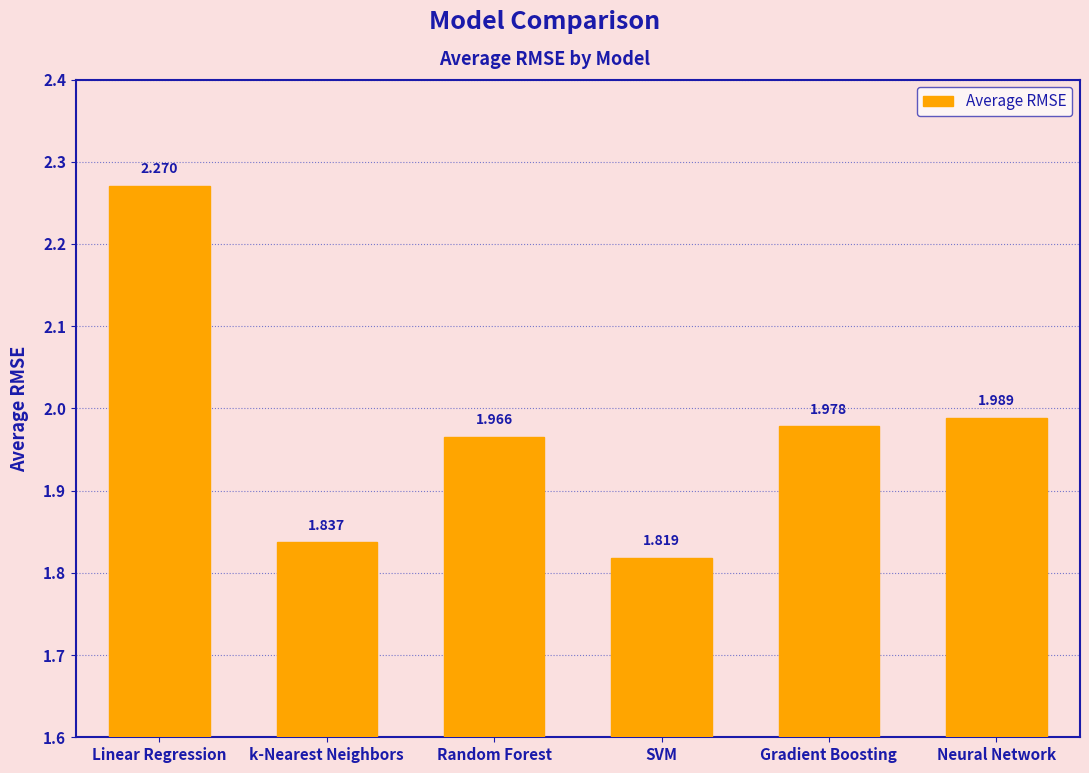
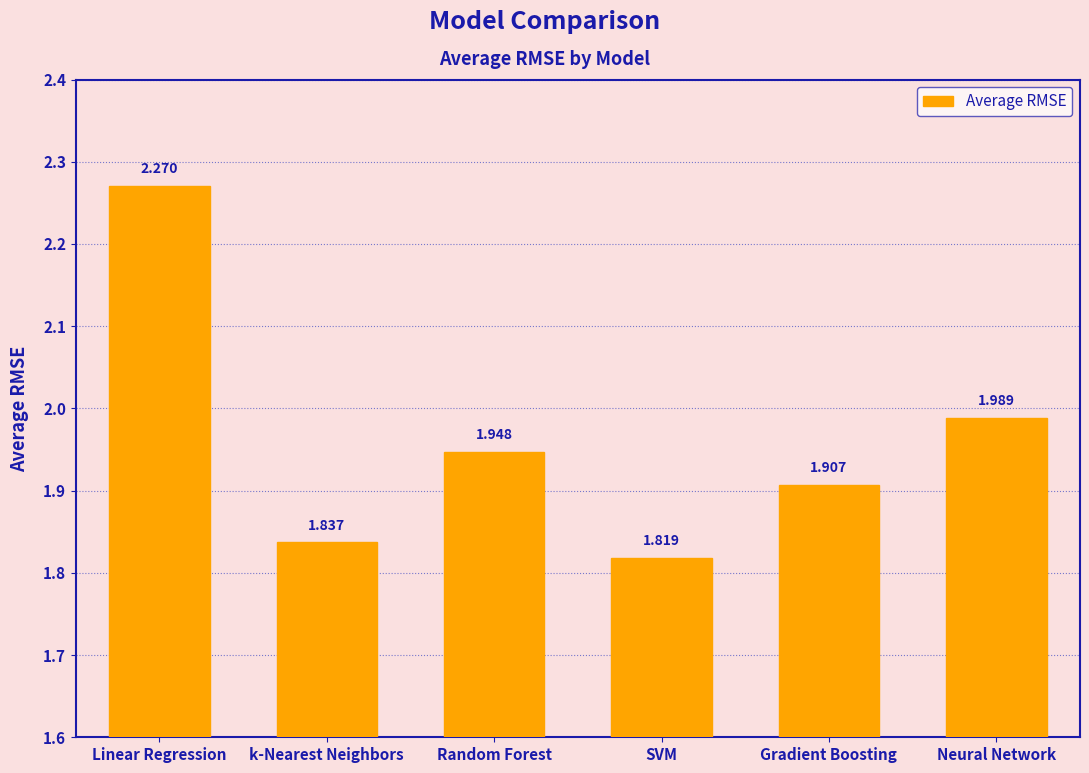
Random Forest: 1.966 -> 1.948
Gradient Boosting: 1.978 -> 1.907
